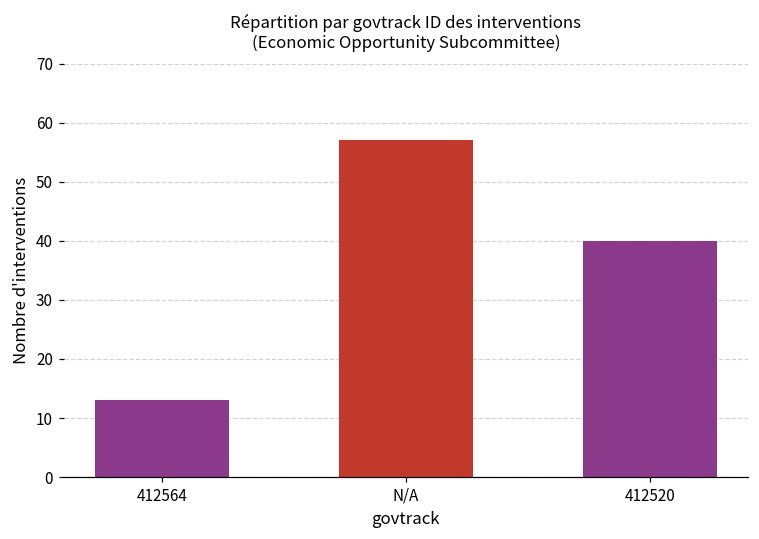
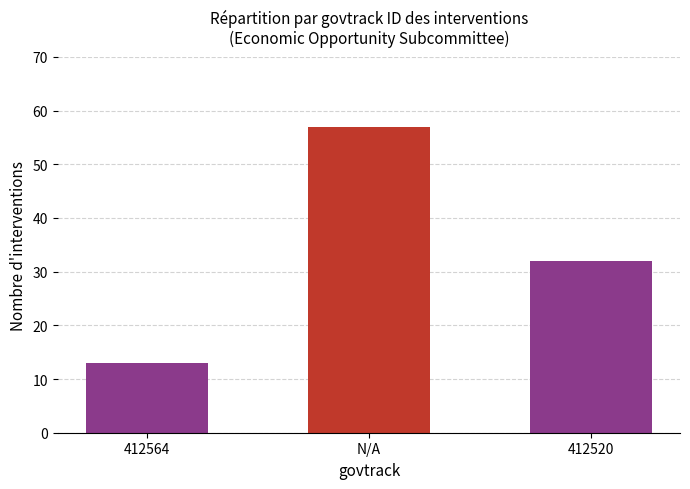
412520: 40 -> 32
